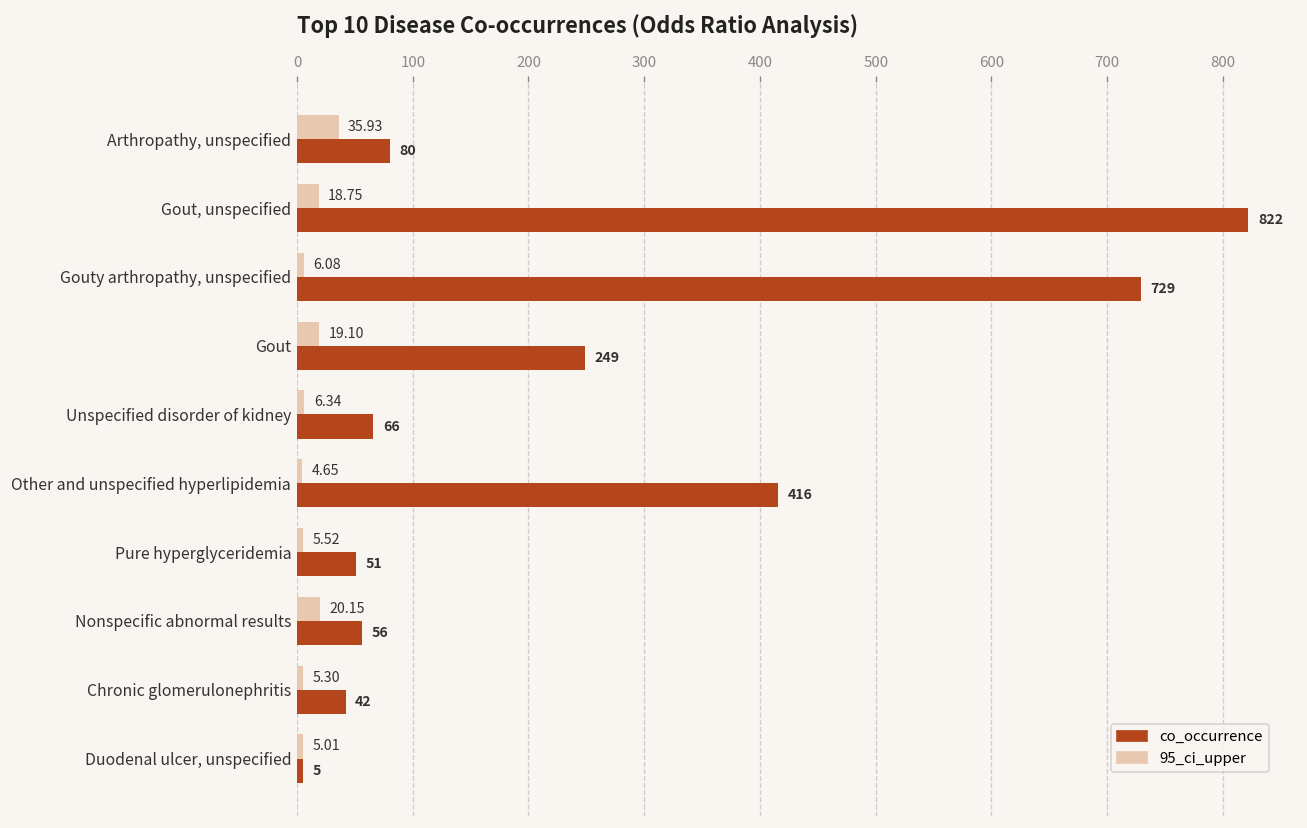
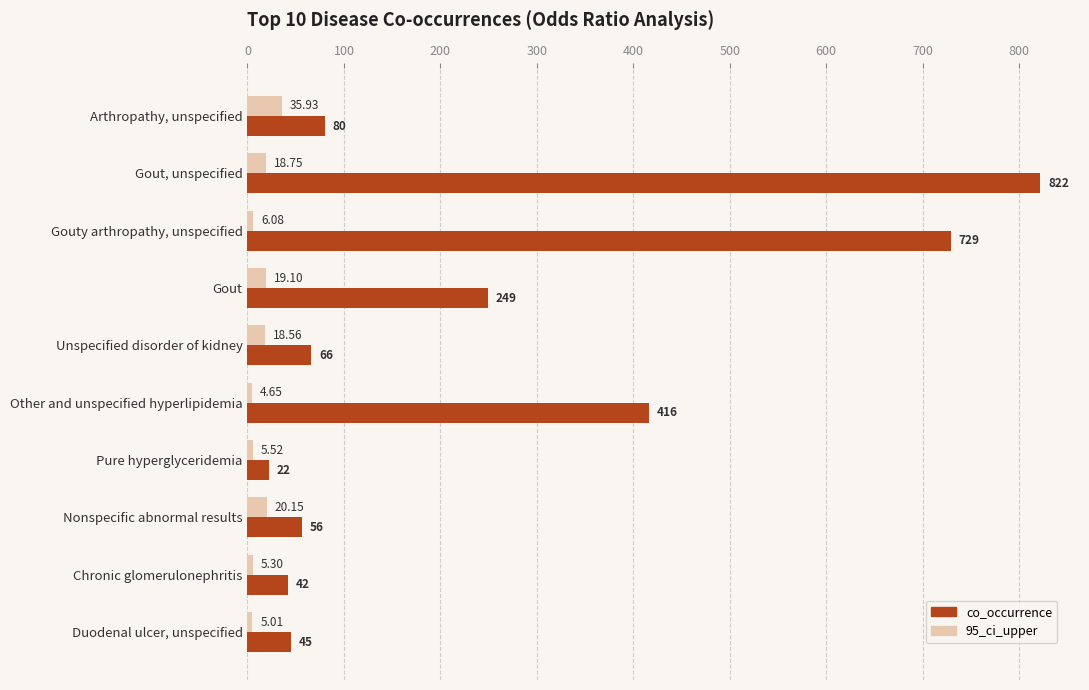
95_ci_upper, Unspecified disorder of kidney: 6.34 -> 18.56
co_occurrence, Pure hyperglyceridemia: 51 -> 22
co_occurrence, Duodenal ulcer, unspecified: 5 -> 45
